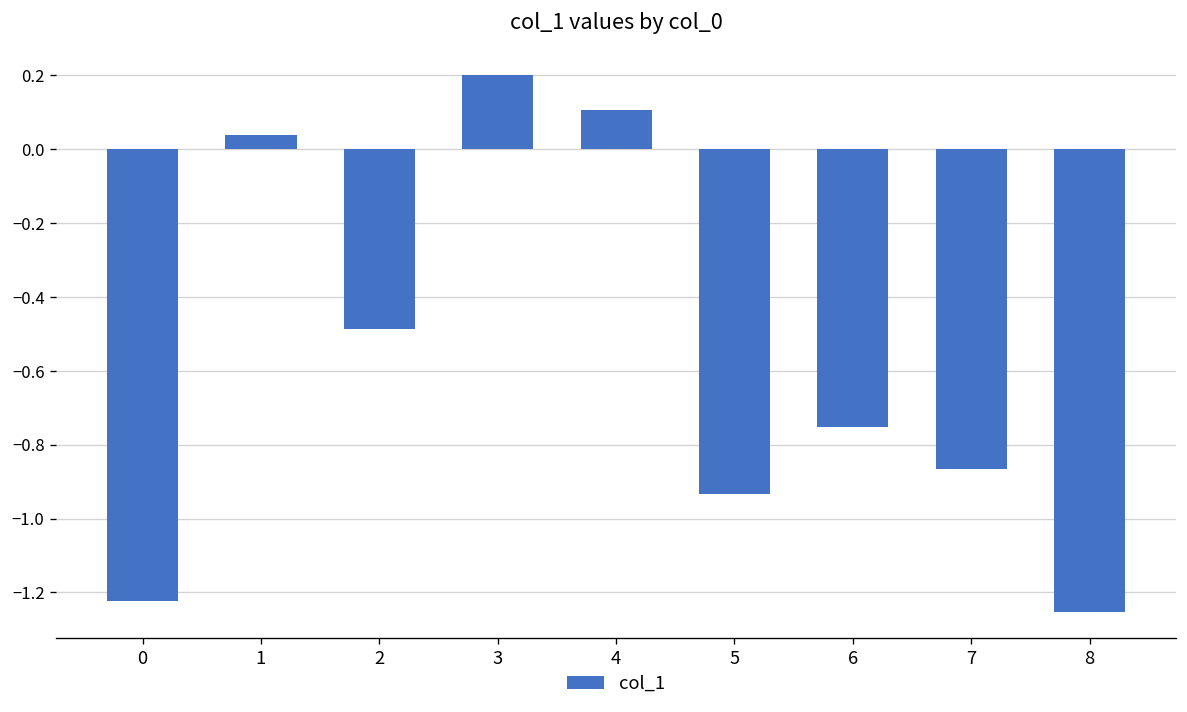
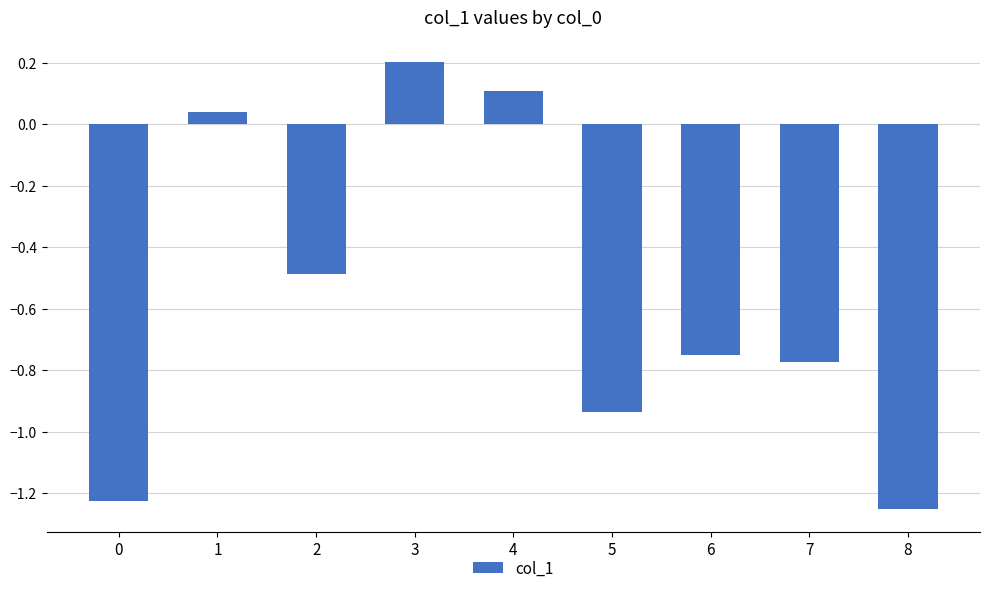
7: -0.87 -> -0.77
